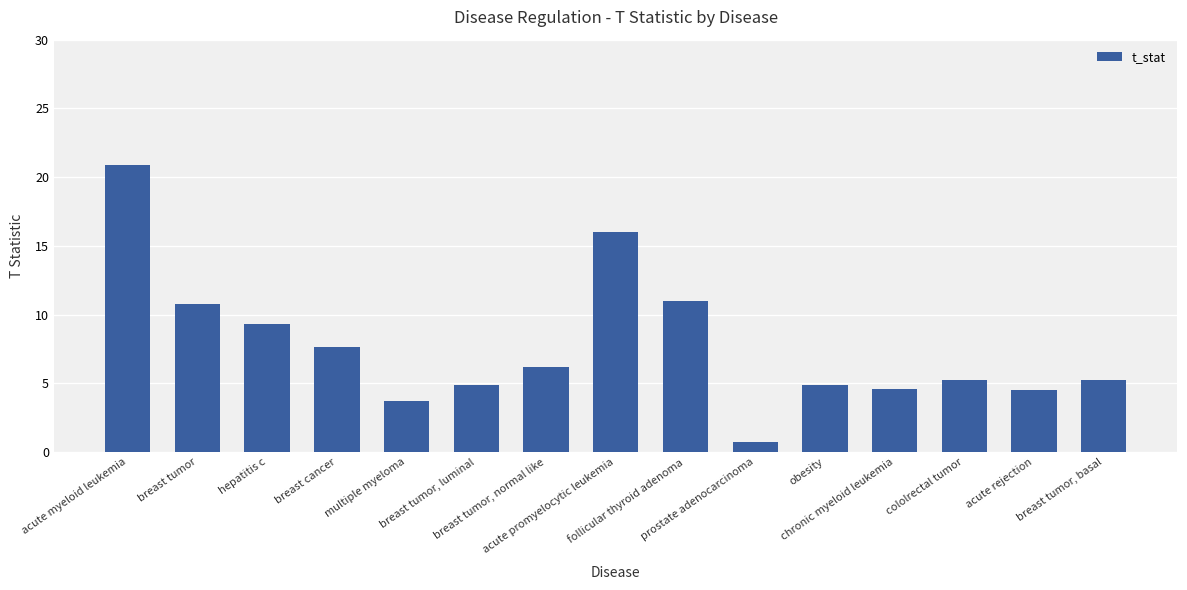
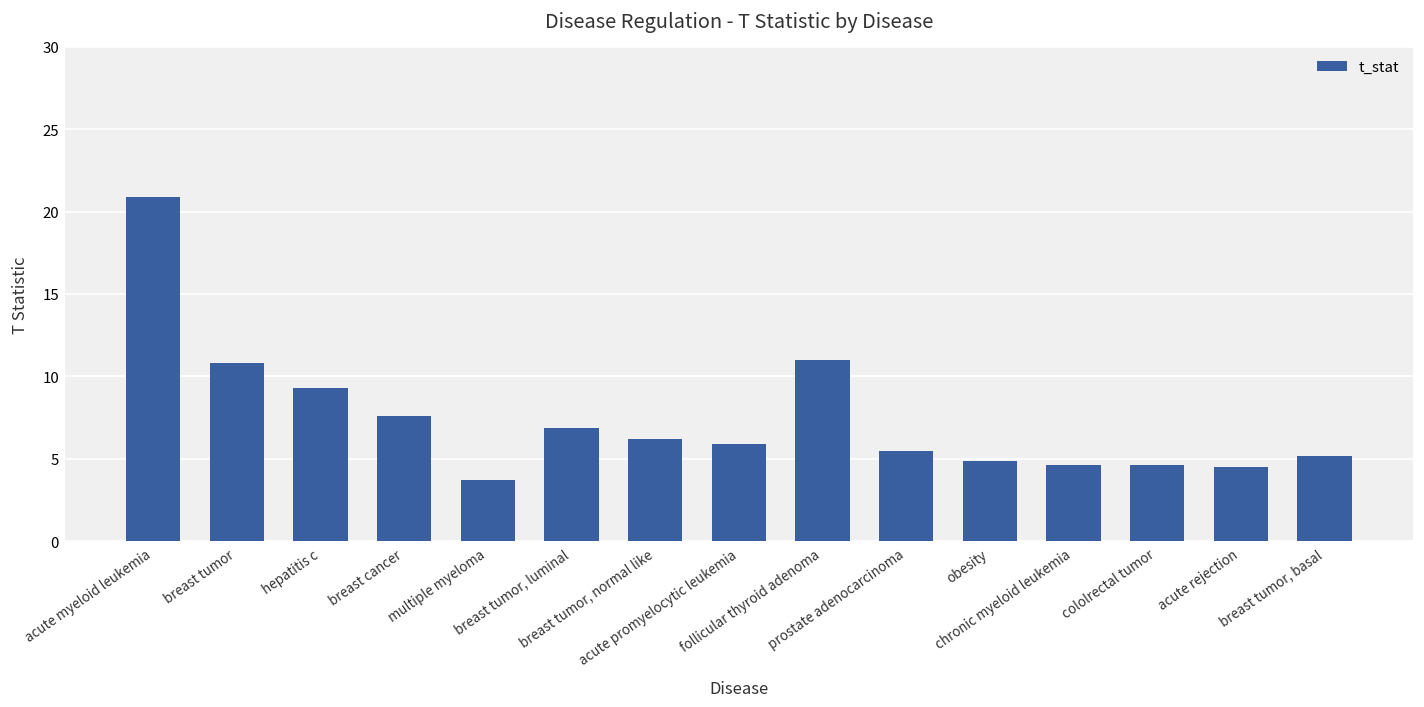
breast tumor, luminal: 4.9 -> 6.9
acute promyelocytic leukemia: 16.0 -> 5.9
prostate adenocarcinoma: 0.7 -> 5.5
cololrectal tumor: 5.2 -> 4.6
